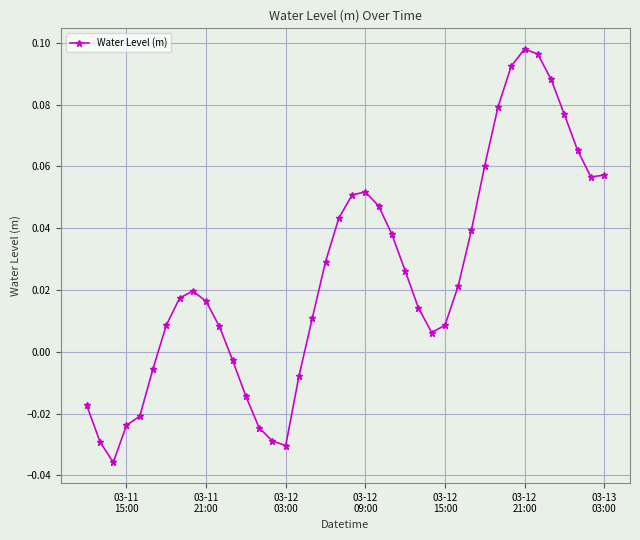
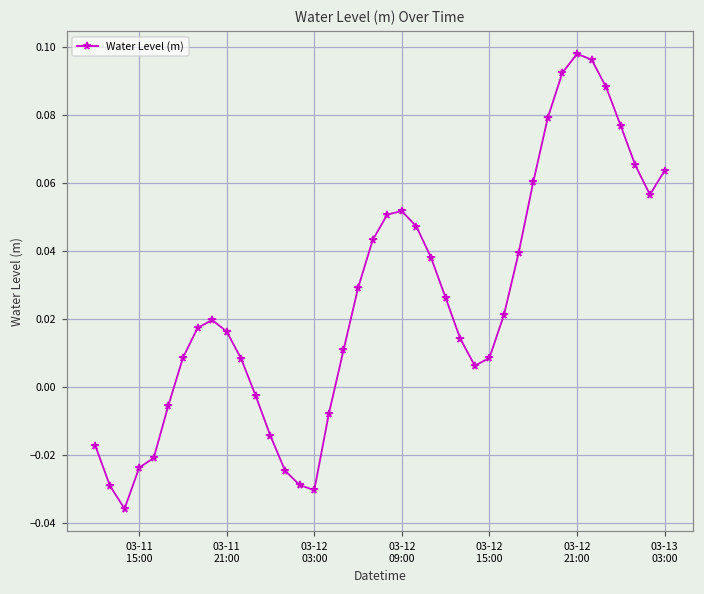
03-13 03:00: 0.057 -> 0.064
